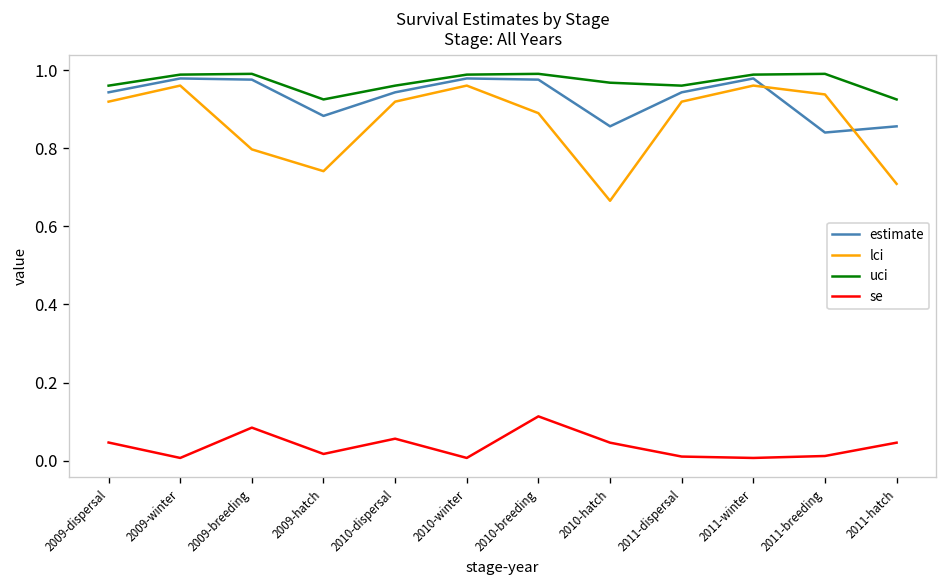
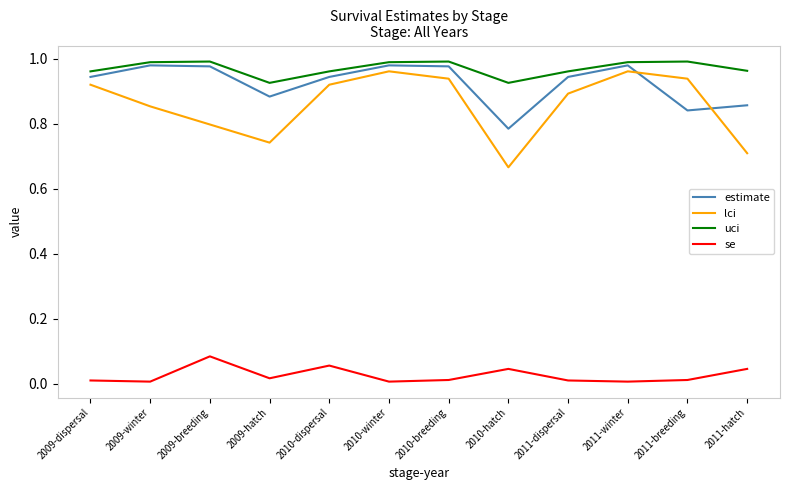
se, 2009-dispersal: 0.05 -> 0.01
lci, 2009-winter: 0.96 -> 0.85
lci, 2010-breeding: 0.89 -> 0.94
se, 2010-breeding: 0.11 -> 0.01
estimate, 2010-hatch: 0.86 -> 0.78
uci, 2010-hatch: 0.97 -> 0.93
lci, 2011-dispersal: 0.92 -> 0.89
uci, 2011-hatch: 0.93 -> 0.96
